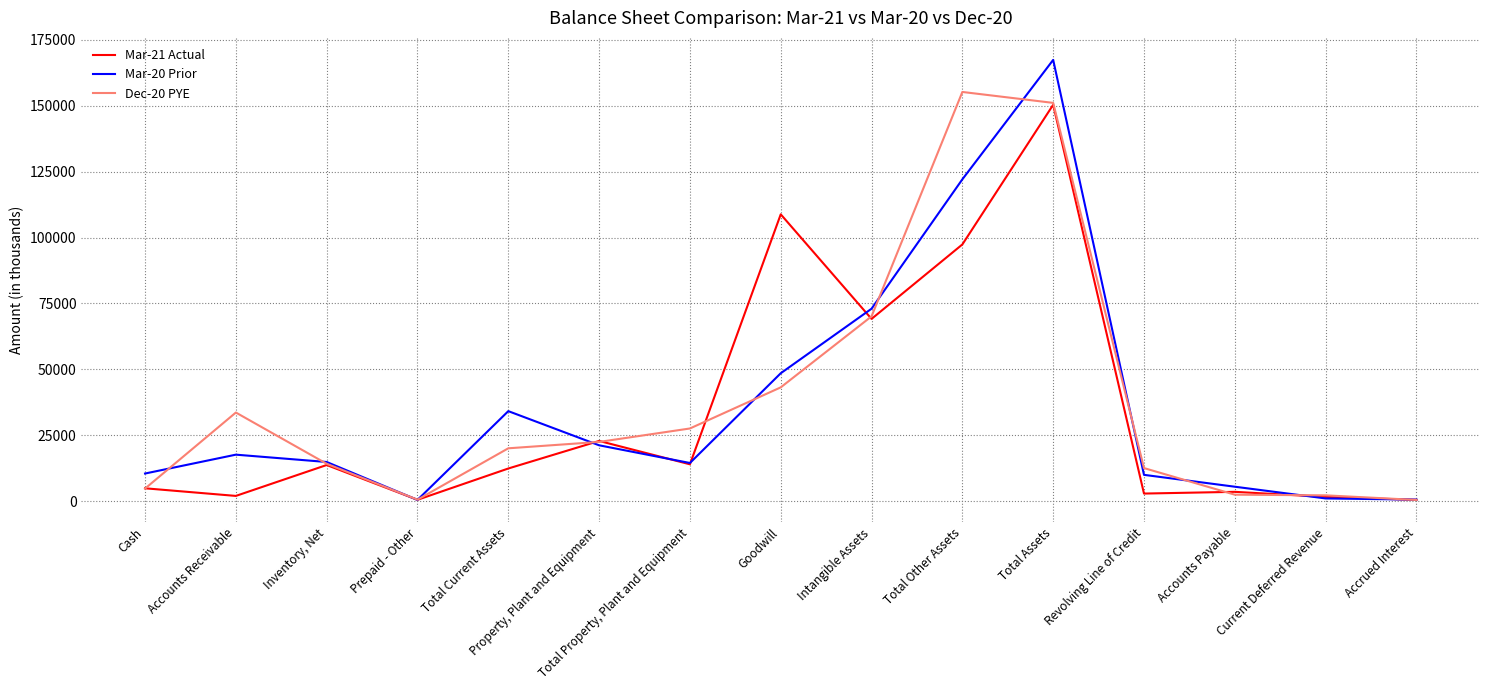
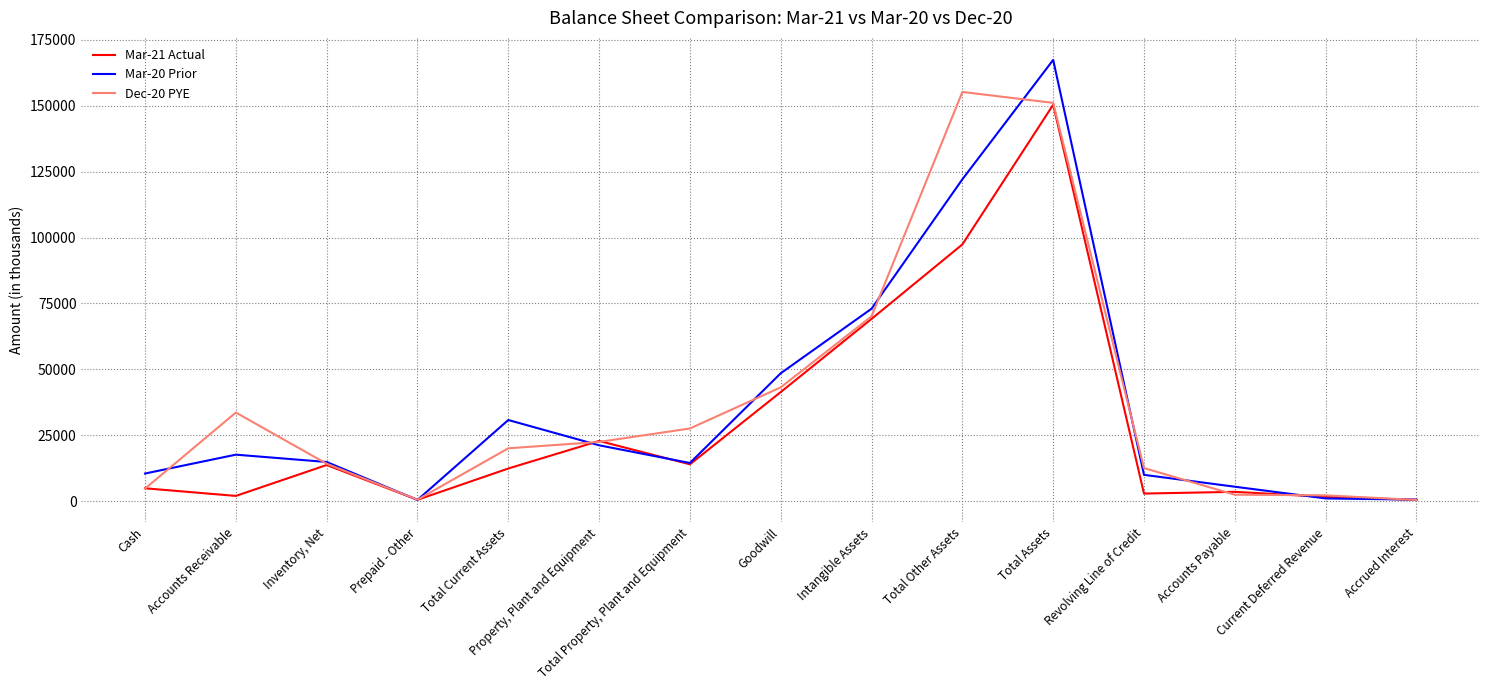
Mar-20 Prior, Total Current Assets: 34000 -> 31000
Mar-21 Actual, Goodwill: 109000 -> 41000
